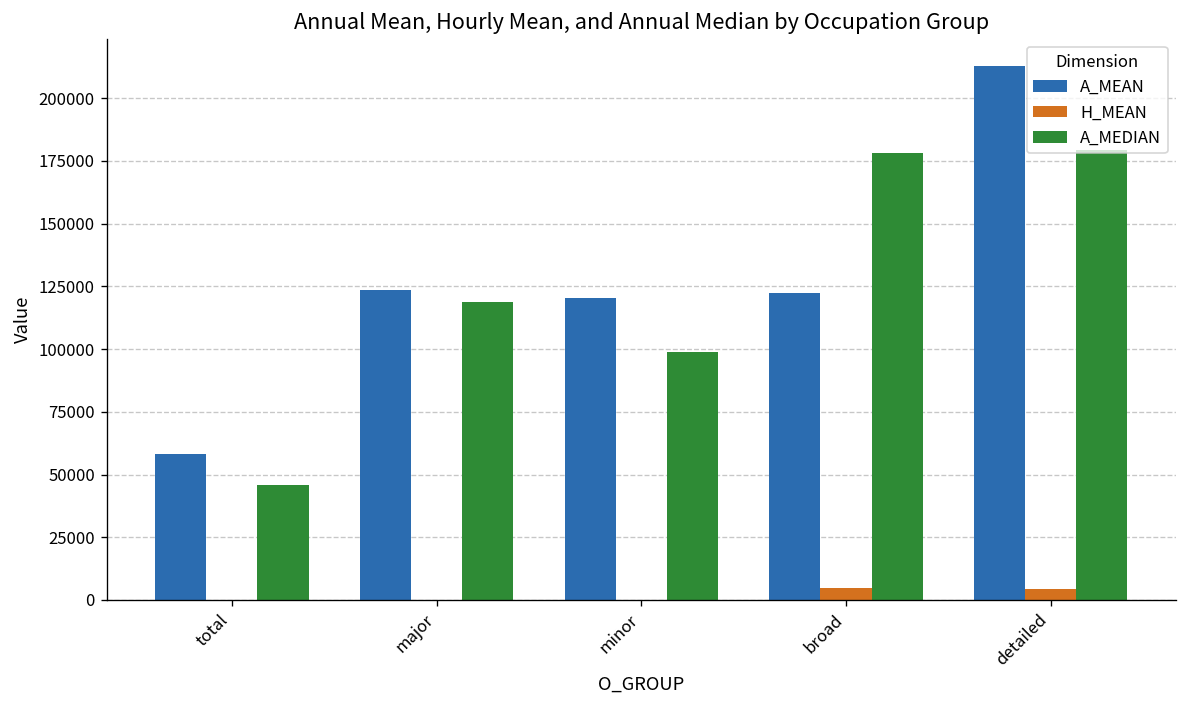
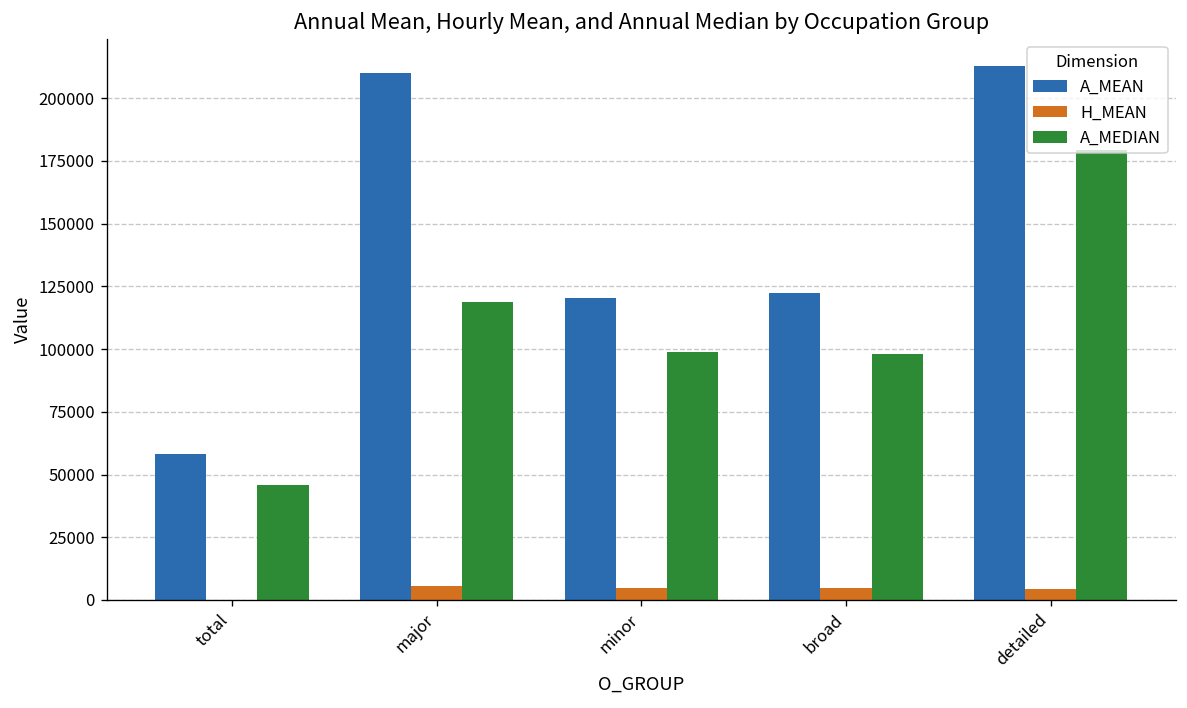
A_MEAN, major: 123000 -> 210000
H_MEAN, major: 0 -> 6000
H_MEAN, minor: 0 -> 5000
A_MEDIAN, broad: 178000 -> 98000
